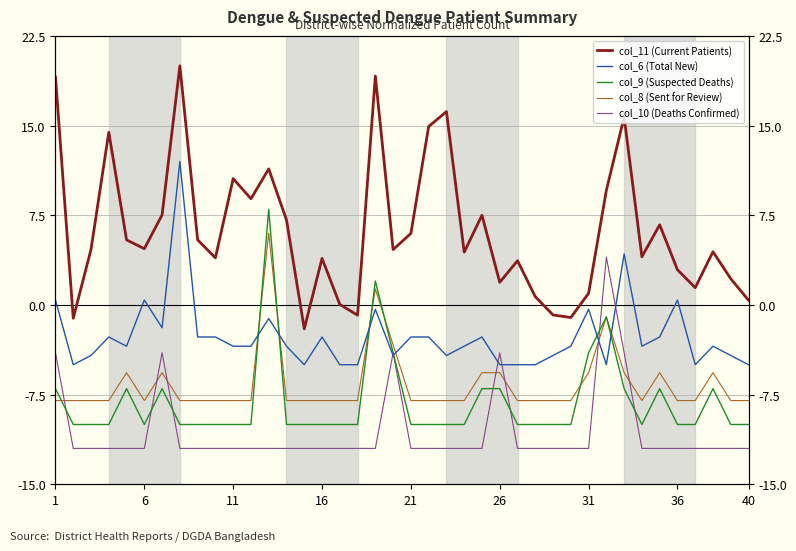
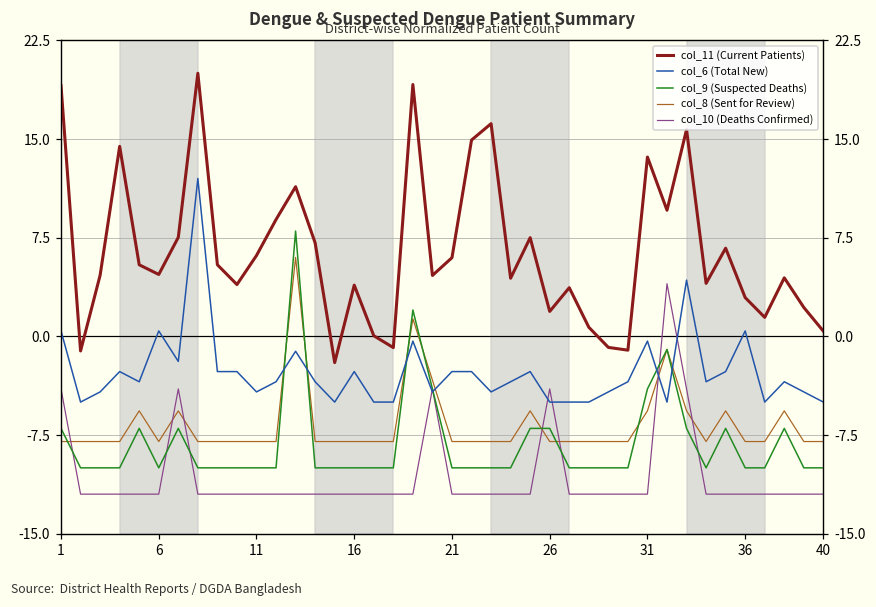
col_11 (Current Patients), 11: 10.6 -> 6.1
col_6 (Total New), 11: -3.5 -> -4.2
col_8 (Sent for Review), 26: -5.7 -> -8.0
col_11 (Current Patients), 31: 1.0 -> 13.6
